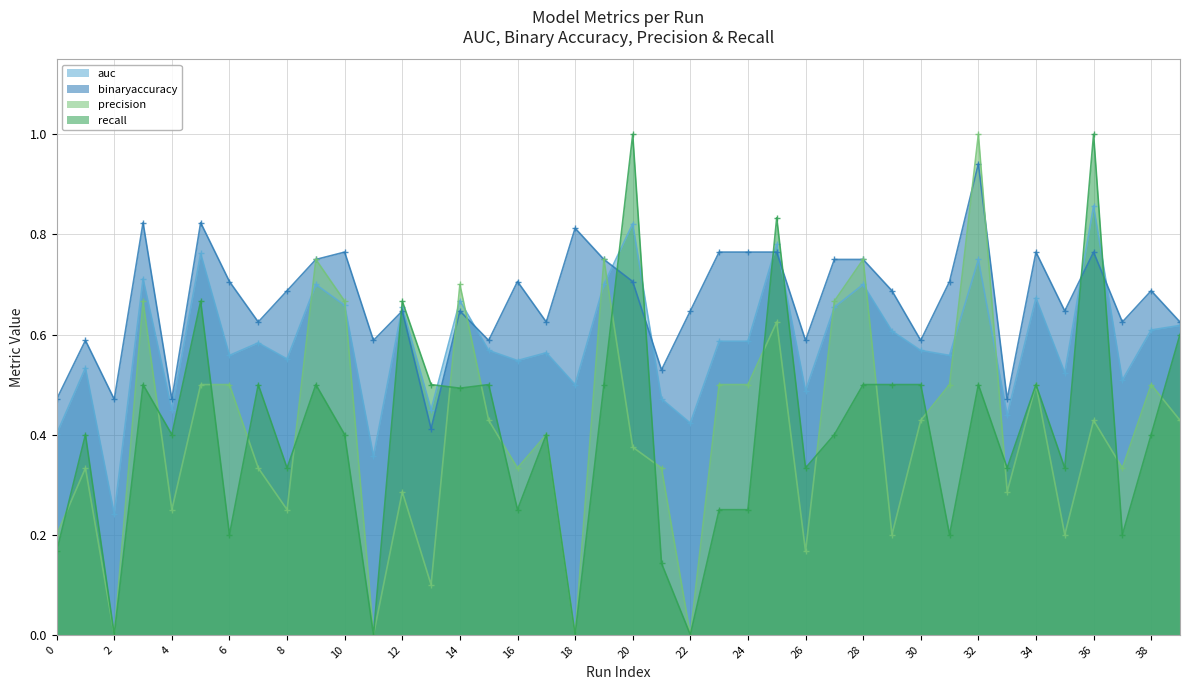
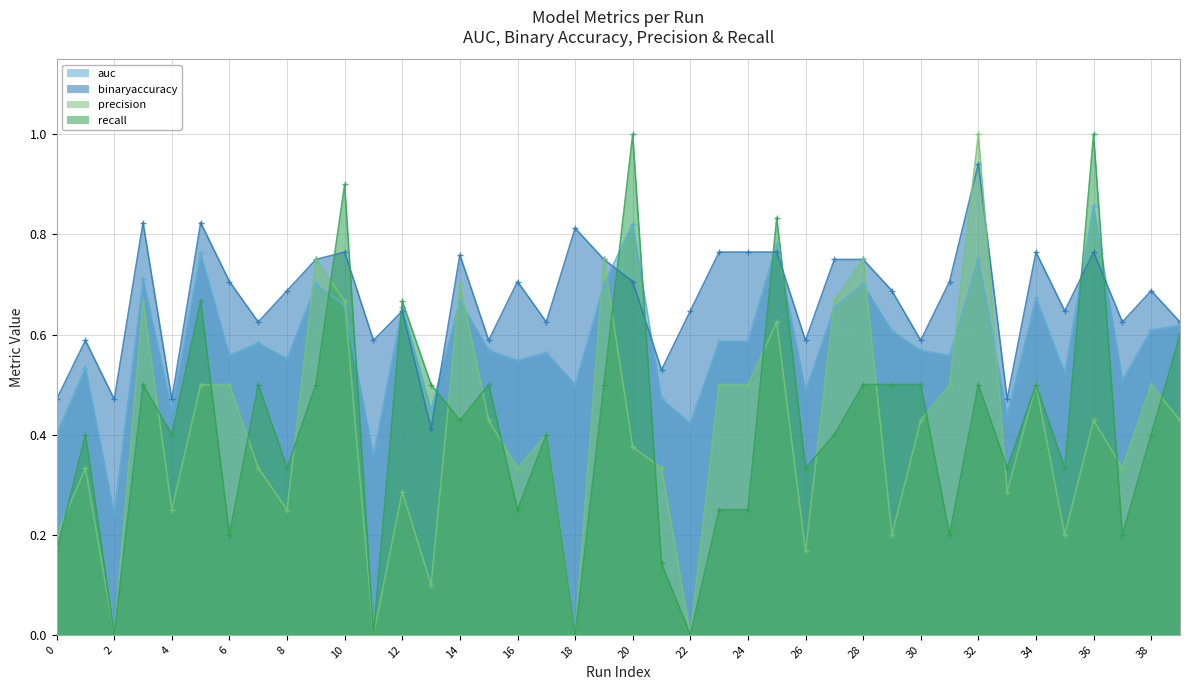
recall, 10: 0.4 -> 0.9
binaryaccuracy, 14: 0.65 -> 0.76
recall, 14: 0.49 -> 0.43
